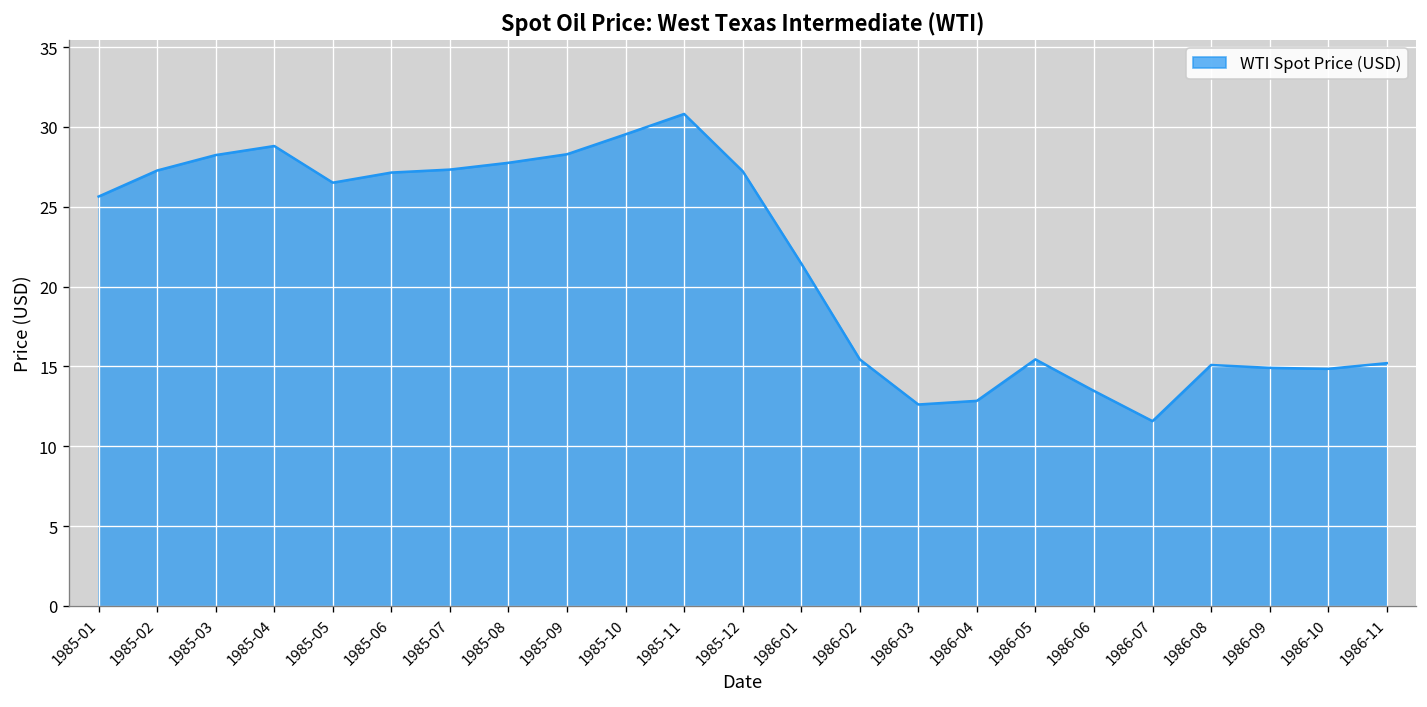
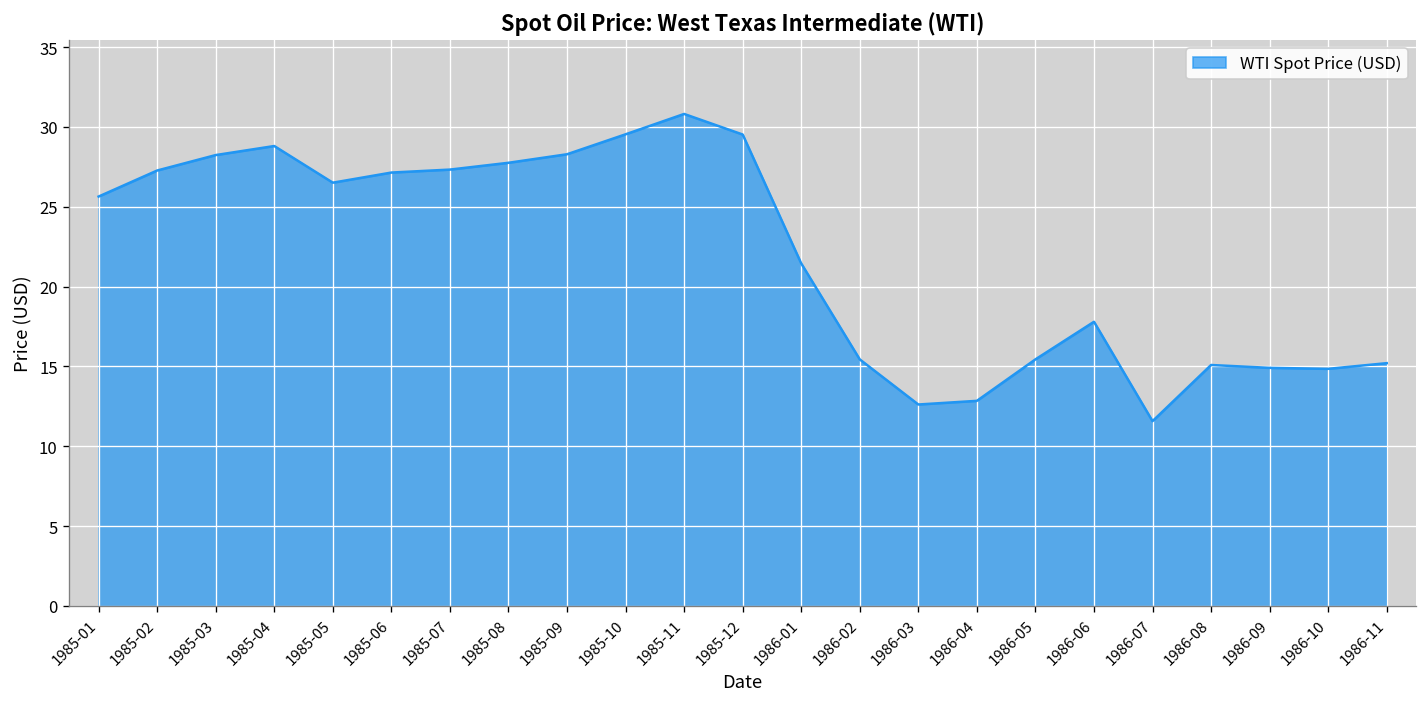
1985-12: 27.2 -> 29.5
1986-06: 13.5 -> 17.8
